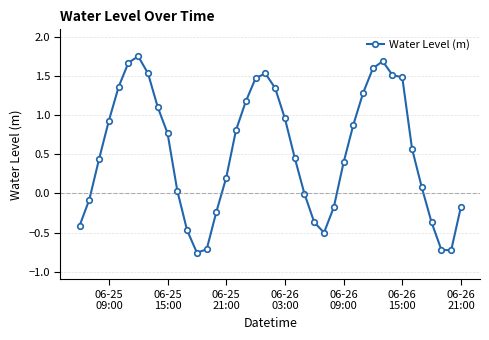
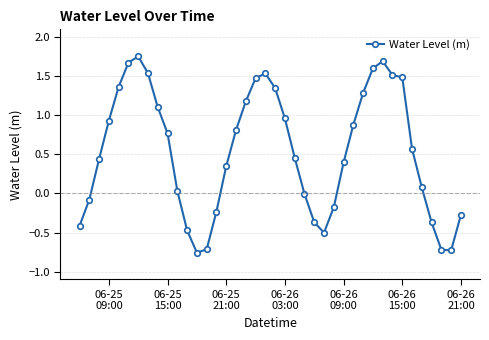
06-25 21:00: 0.2 -> 0.3
06-26 21:00: -0.2 -> -0.3
